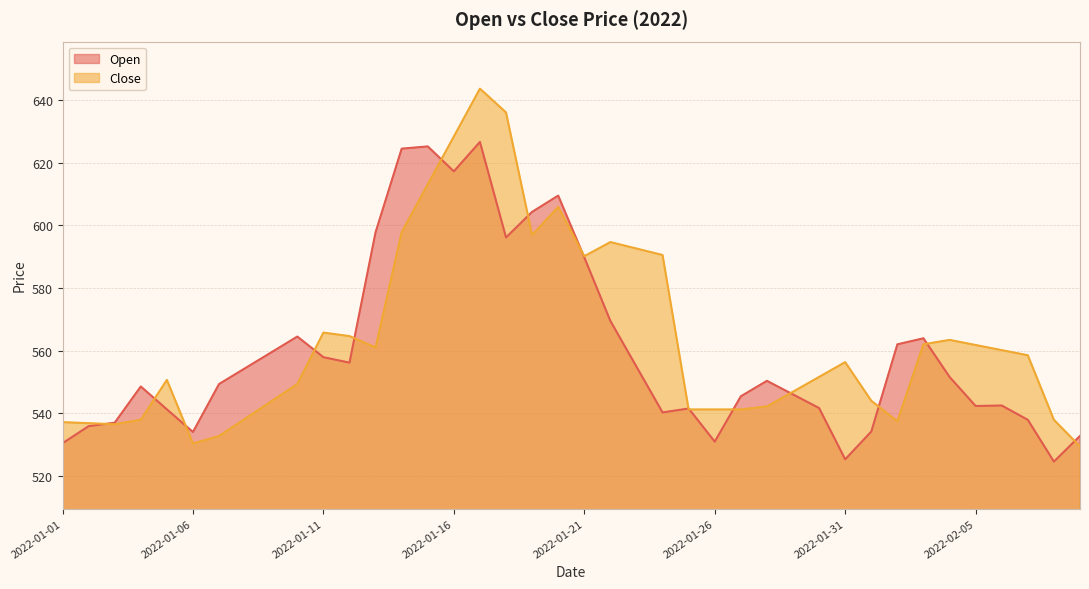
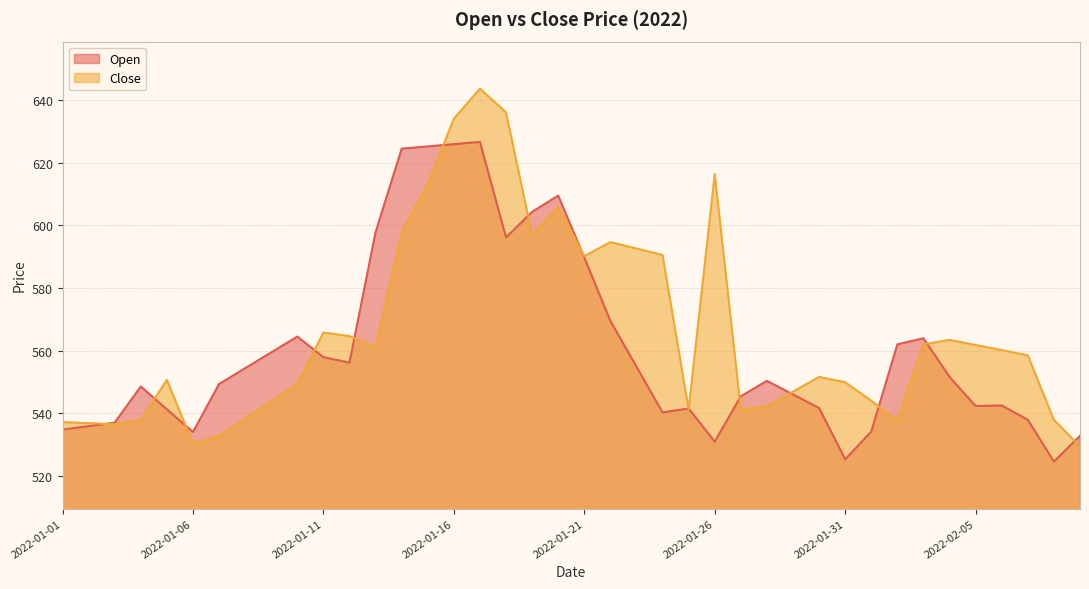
Open, 2022-01-01: 530 -> 535
Open, 2022-01-16: 617 -> 626
Close, 2022-01-16: 628 -> 634
Close, 2022-01-26: 541 -> 616
Close, 2022-01-31: 556 -> 550
